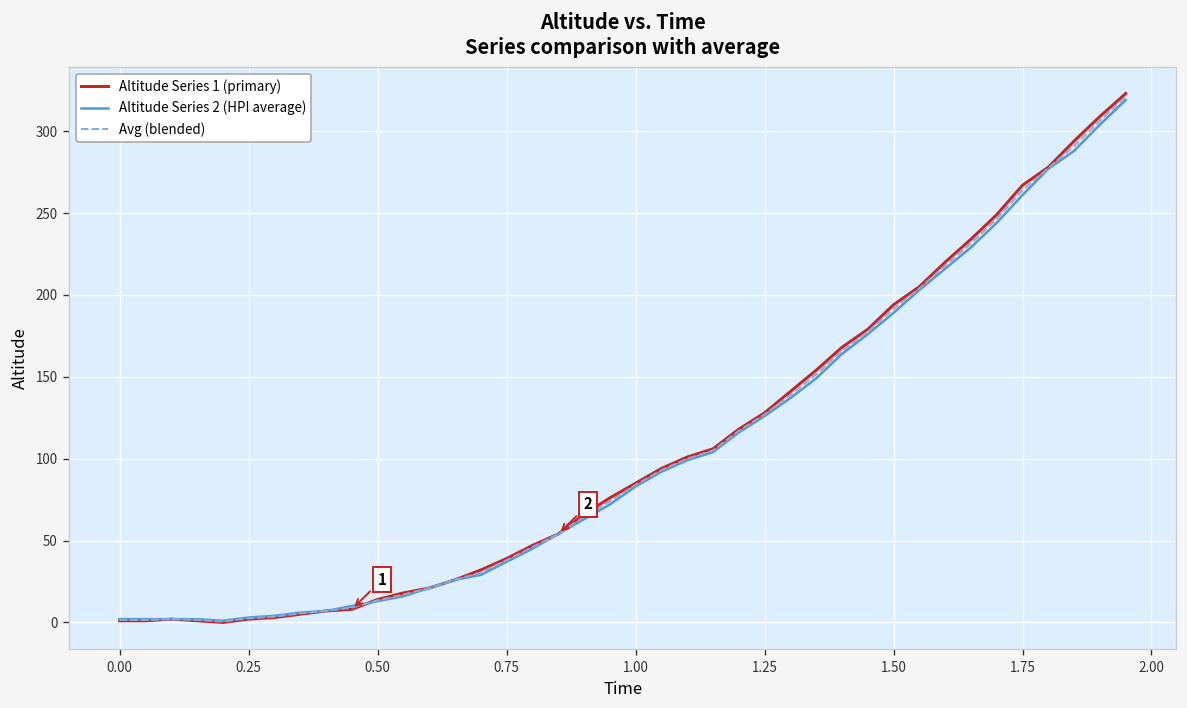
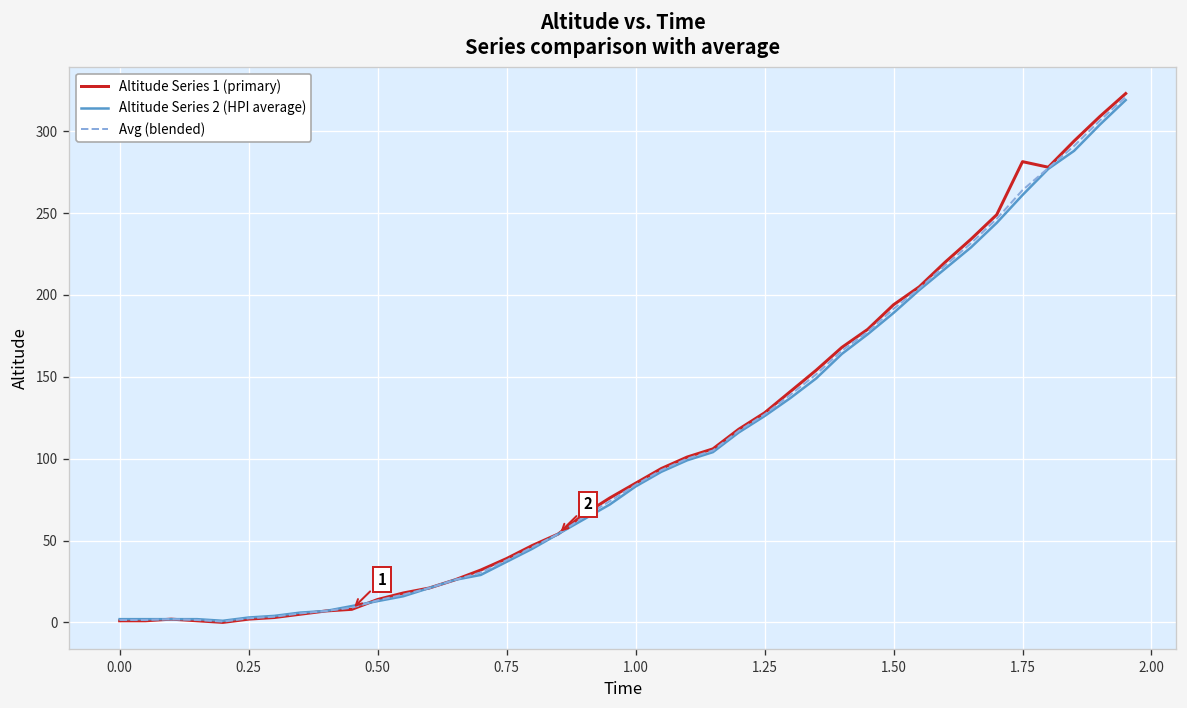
Altitude Series 1 (primary), 1.75: 267 -> 281
